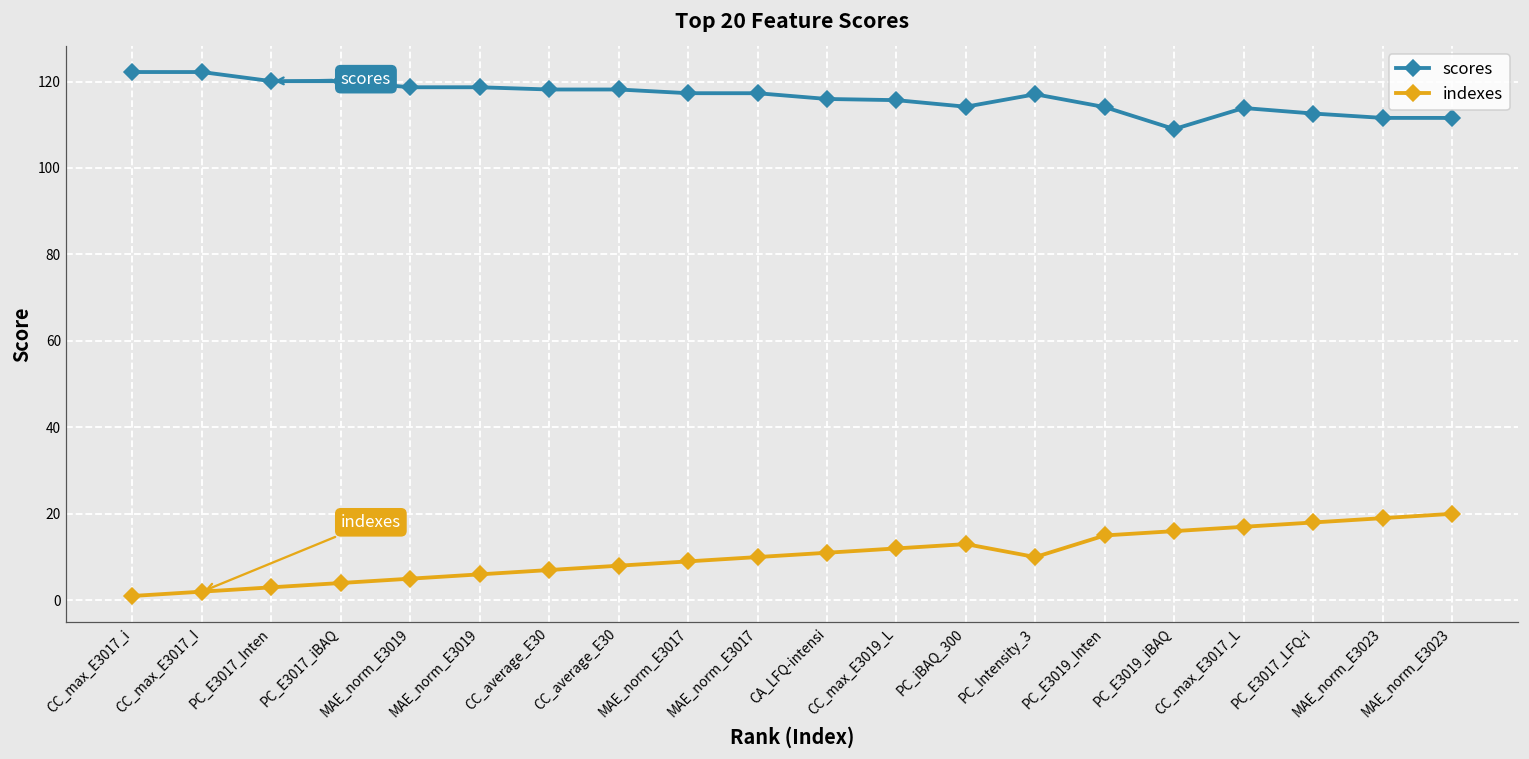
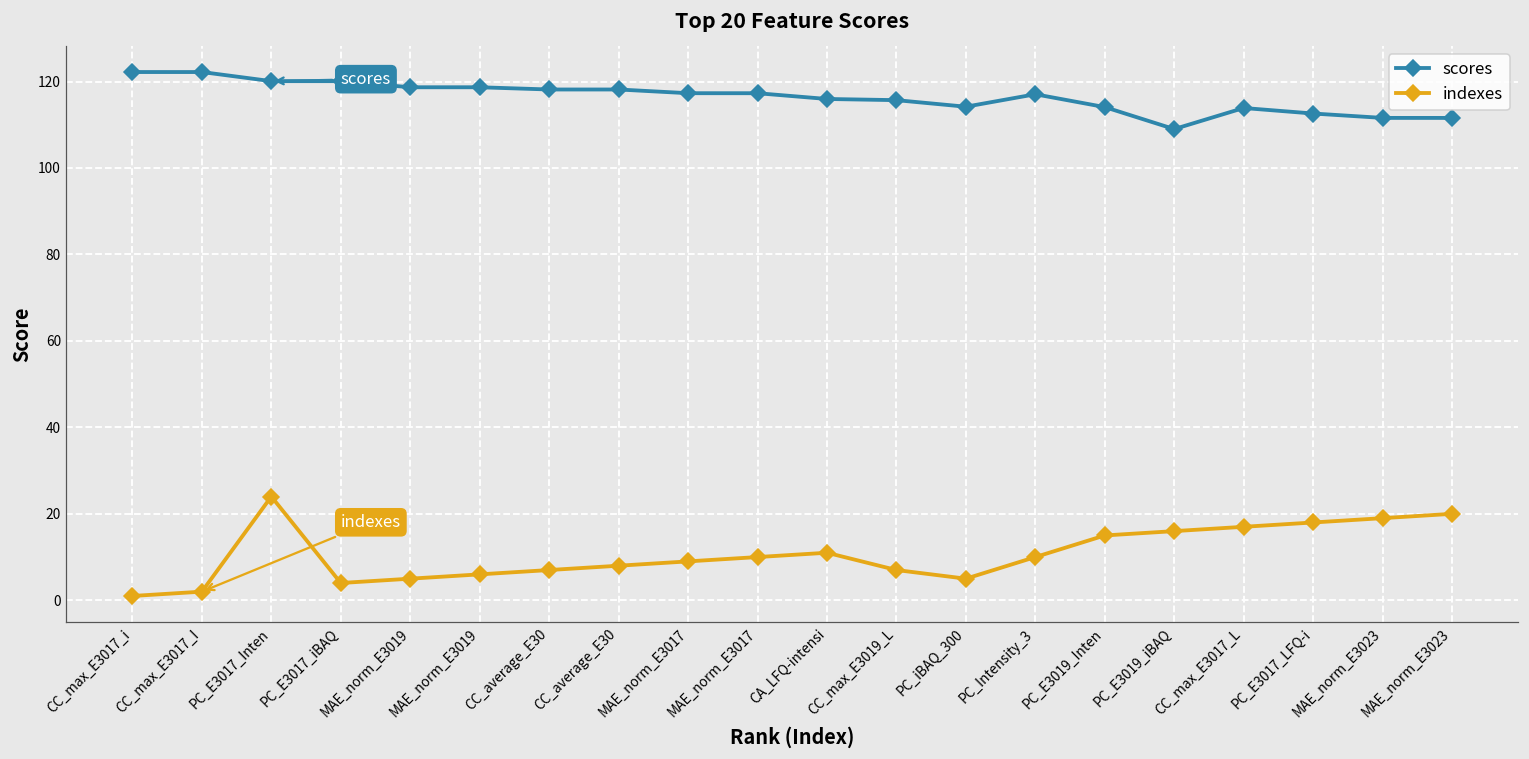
indexes, PC_E3017_Inten: 3 -> 24
indexes, CC_max_E3019_L: 12 -> 7
indexes, PC_iBAQ_300: 13 -> 5
